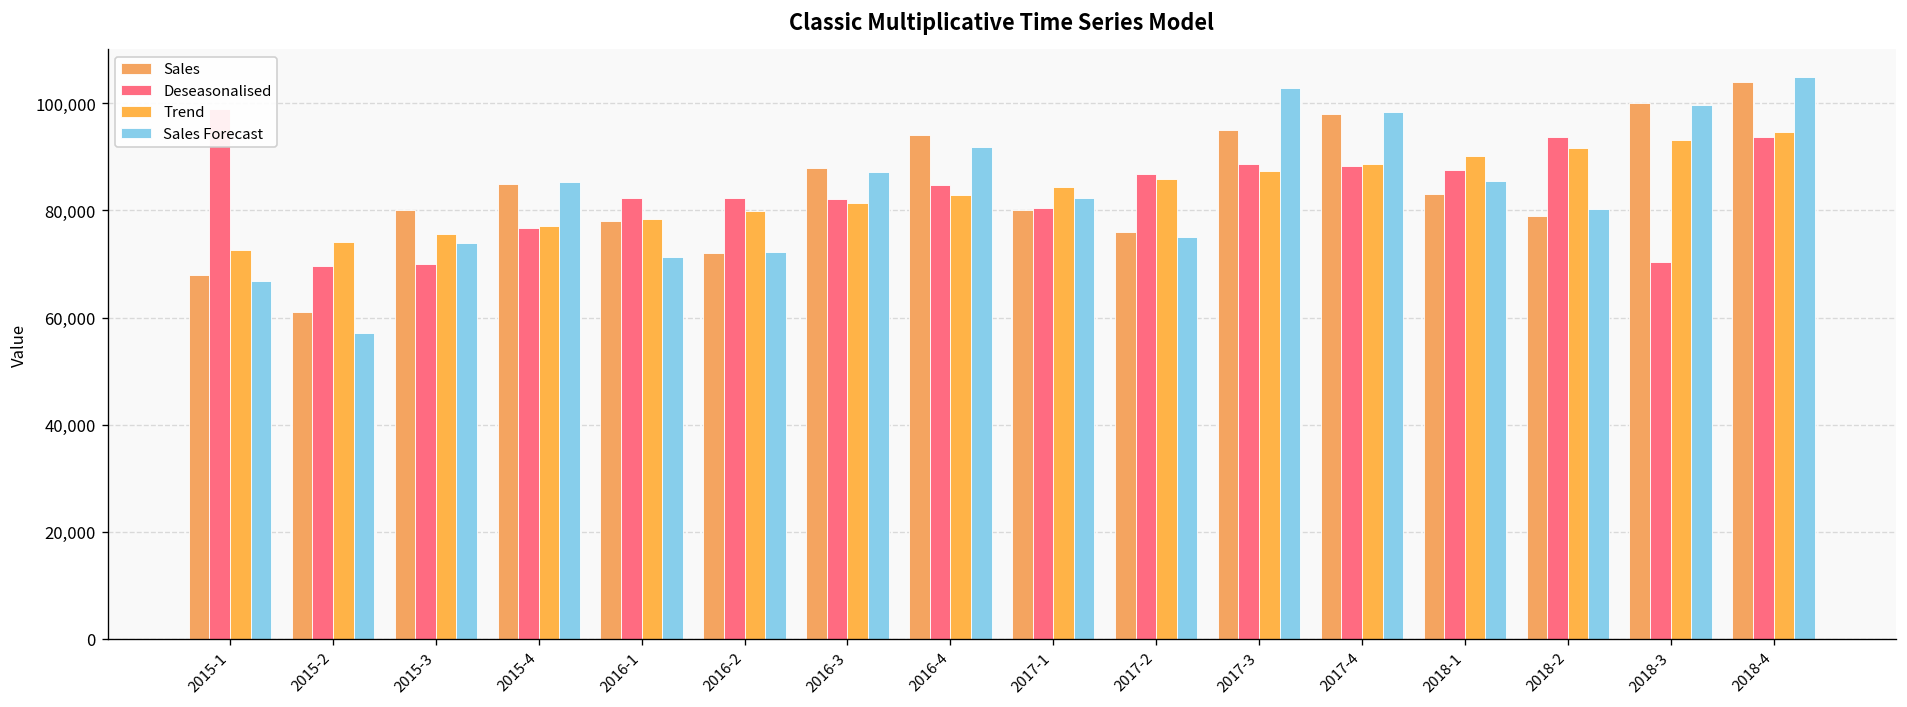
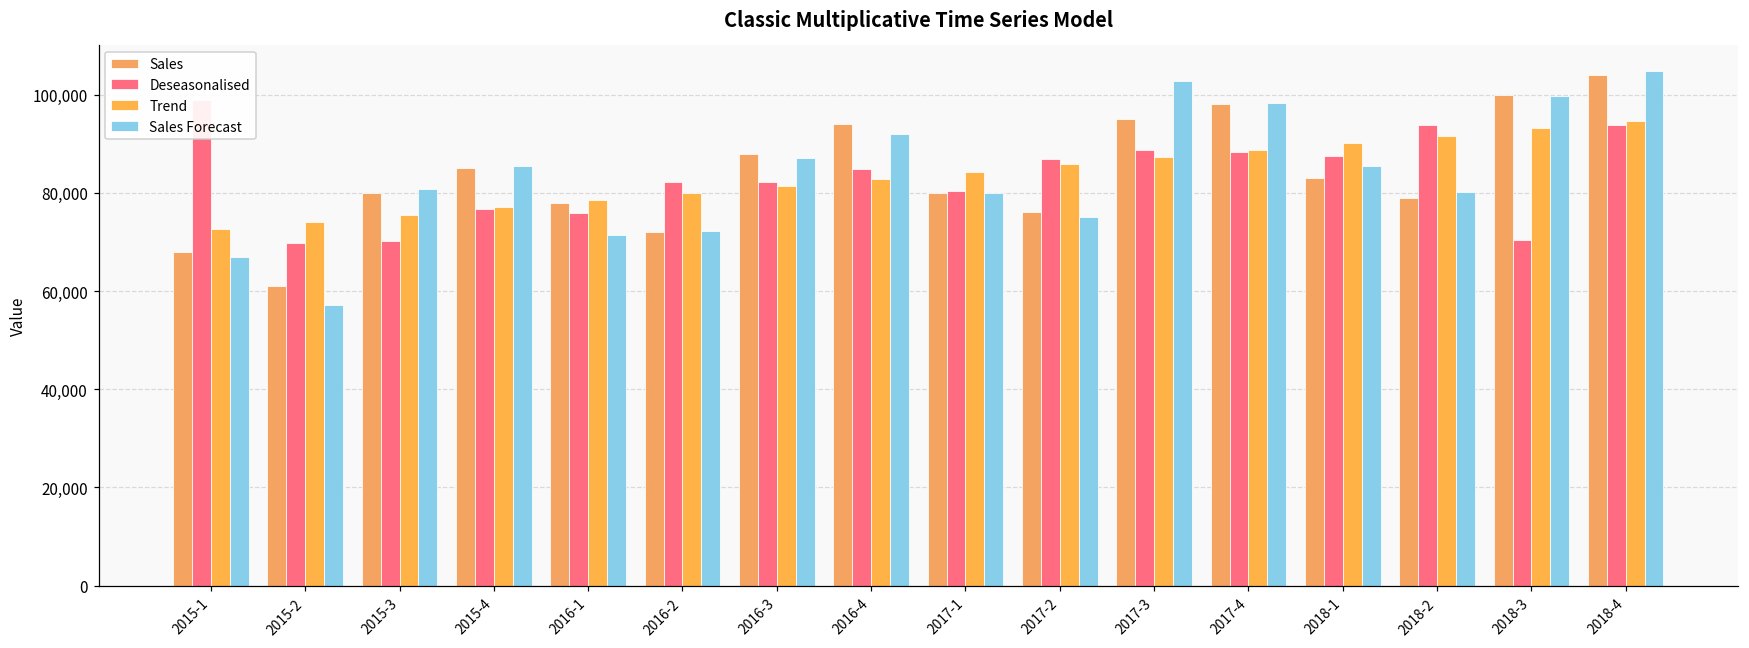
Sales Forecast, 2015-3: 74,000 -> 81,000
Deseasonalised, 2016-1: 82,000 -> 76,000
Sales Forecast, 2017-1: 82,000 -> 80,000
